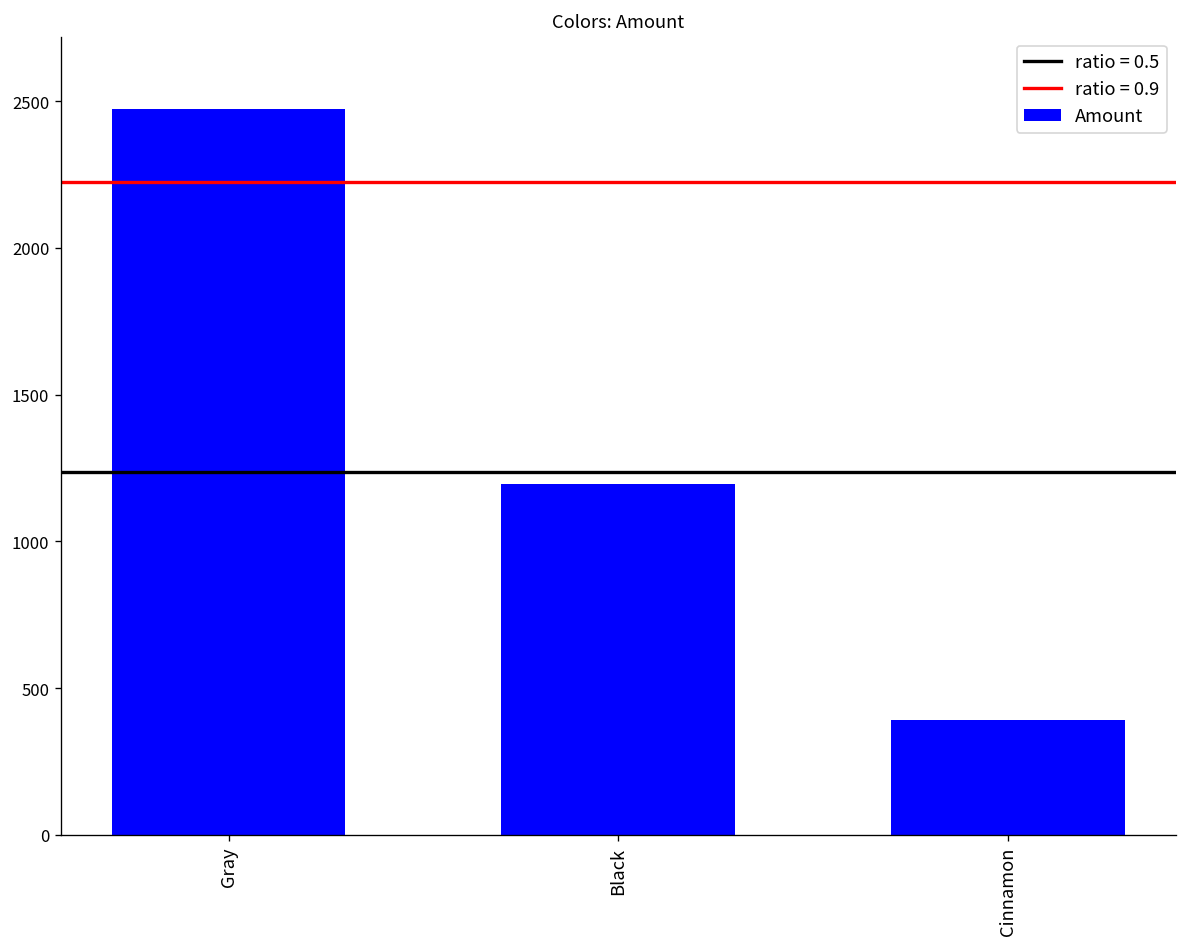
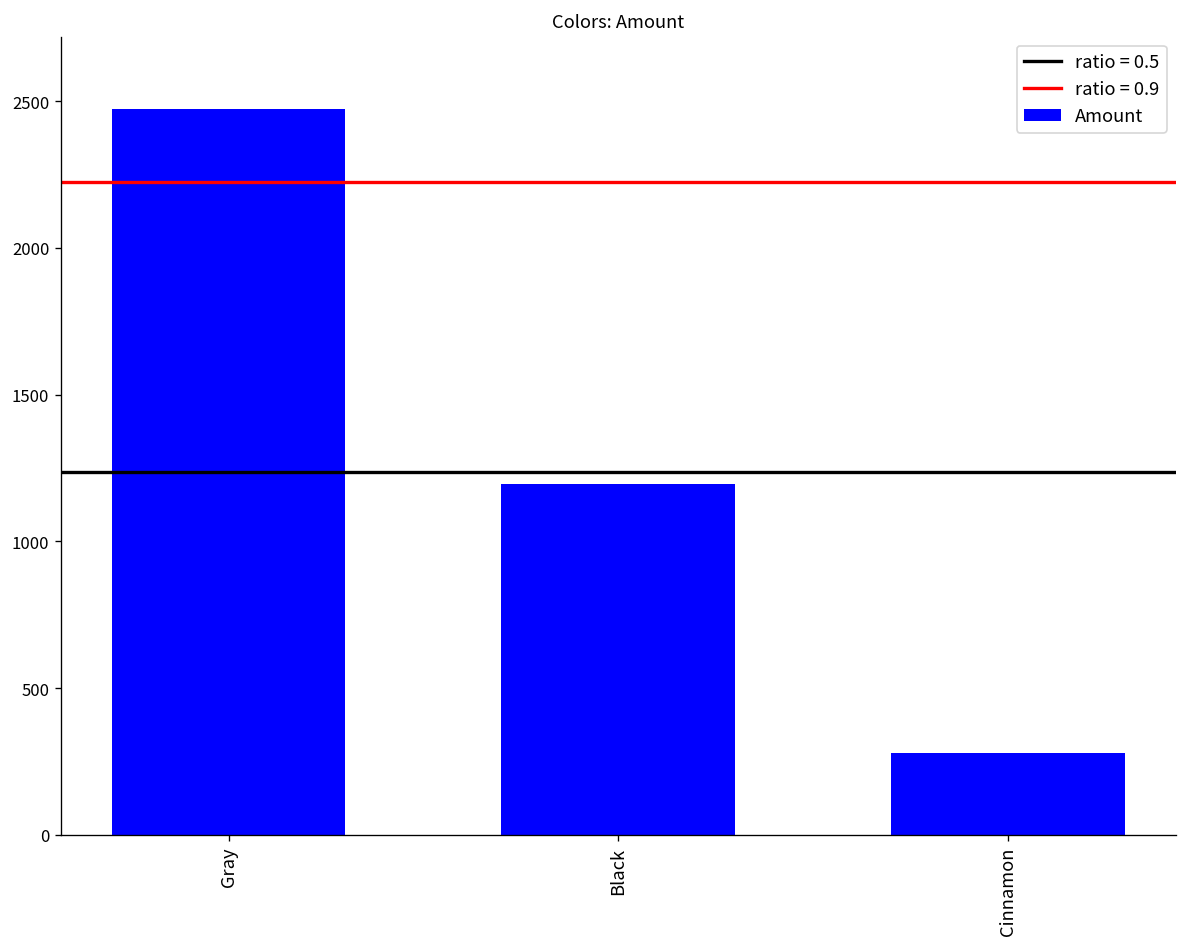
Cinnamon: 390 -> 280
